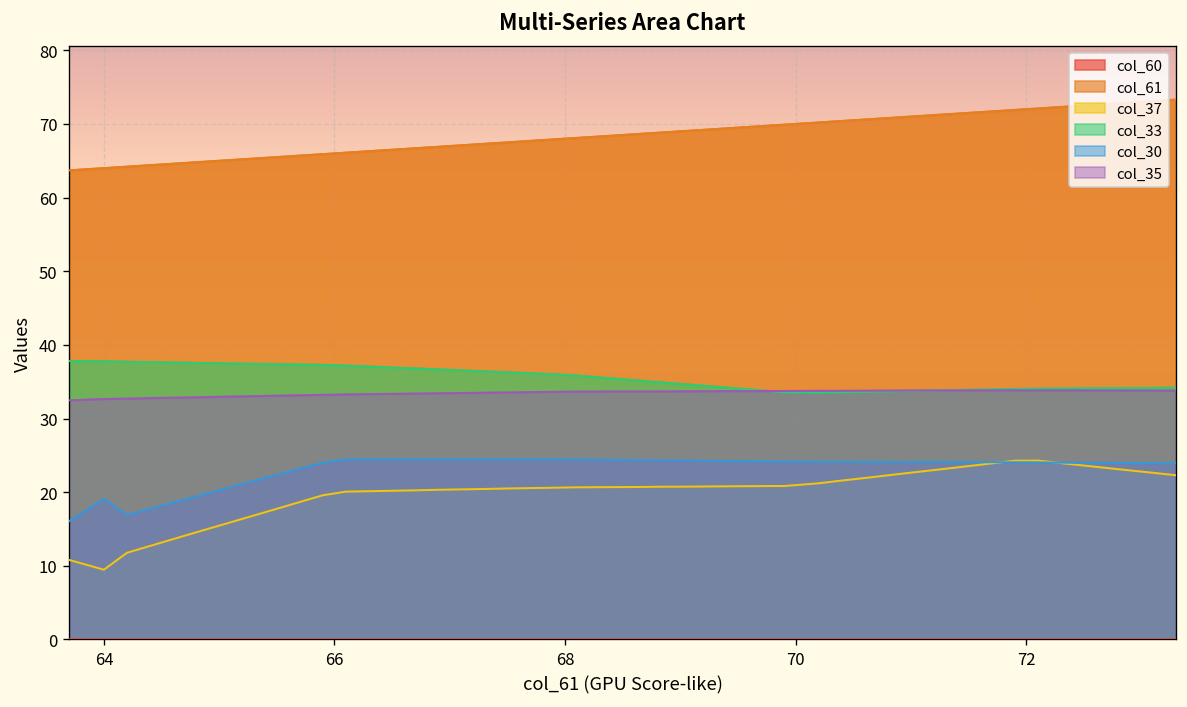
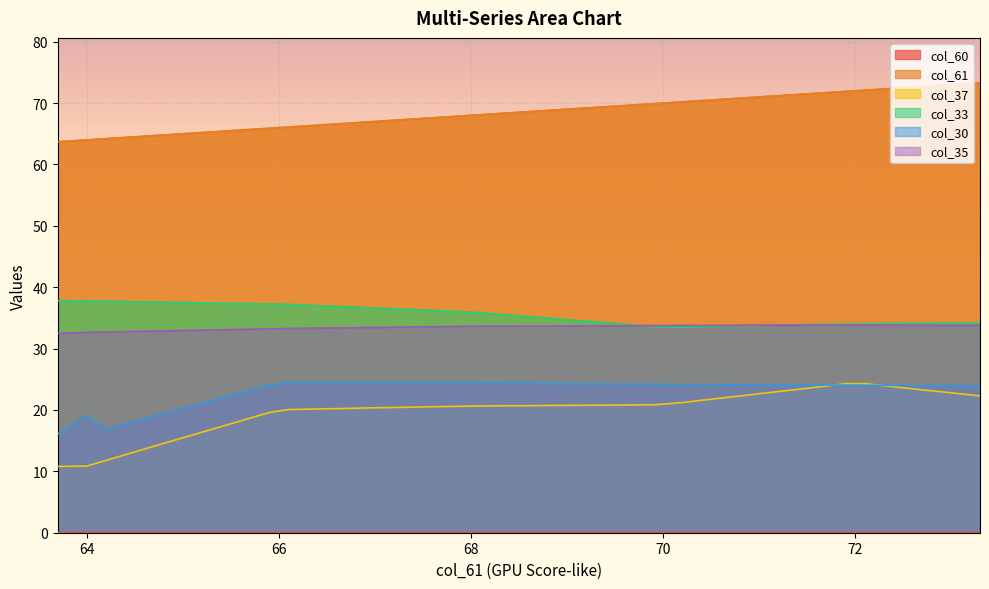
col_37, 64: 9 -> 11
